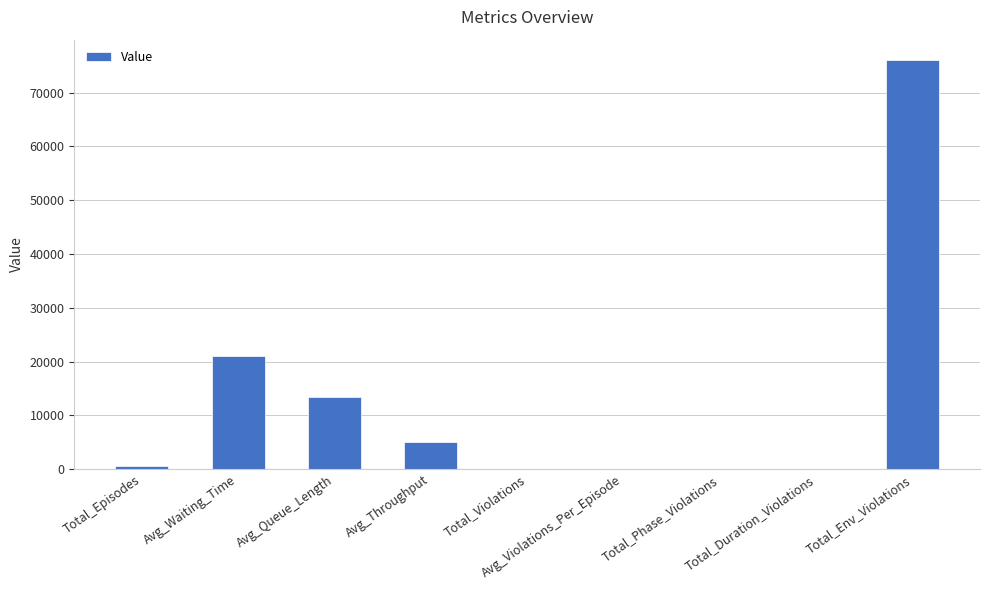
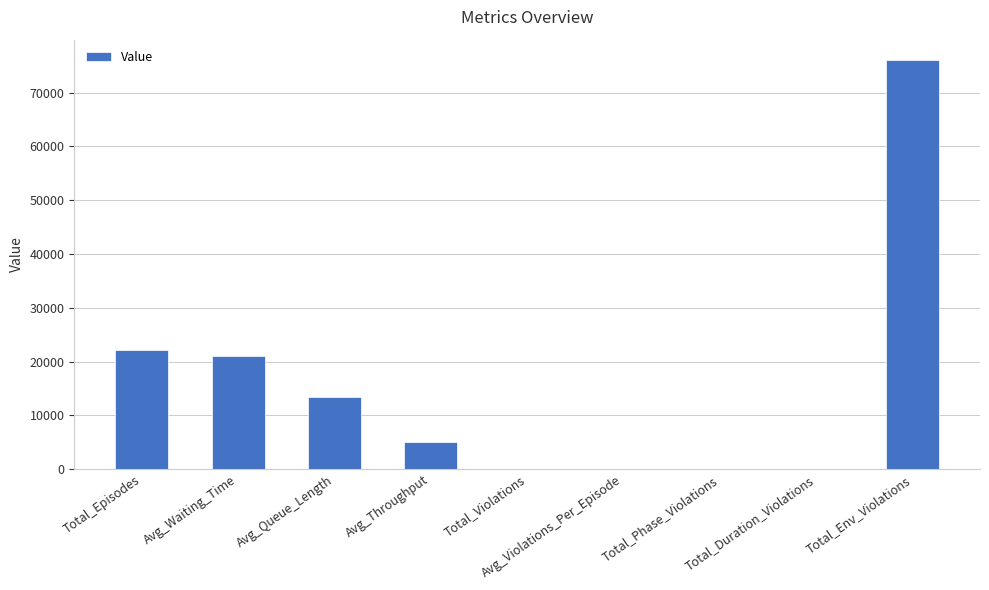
Total_Episodes: 1000 -> 22000
